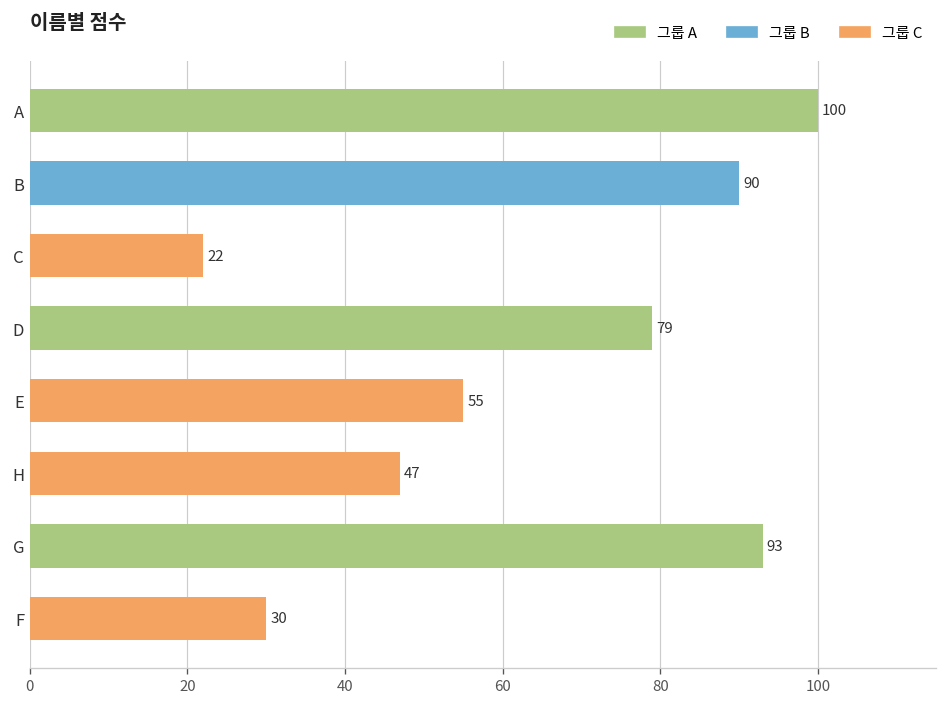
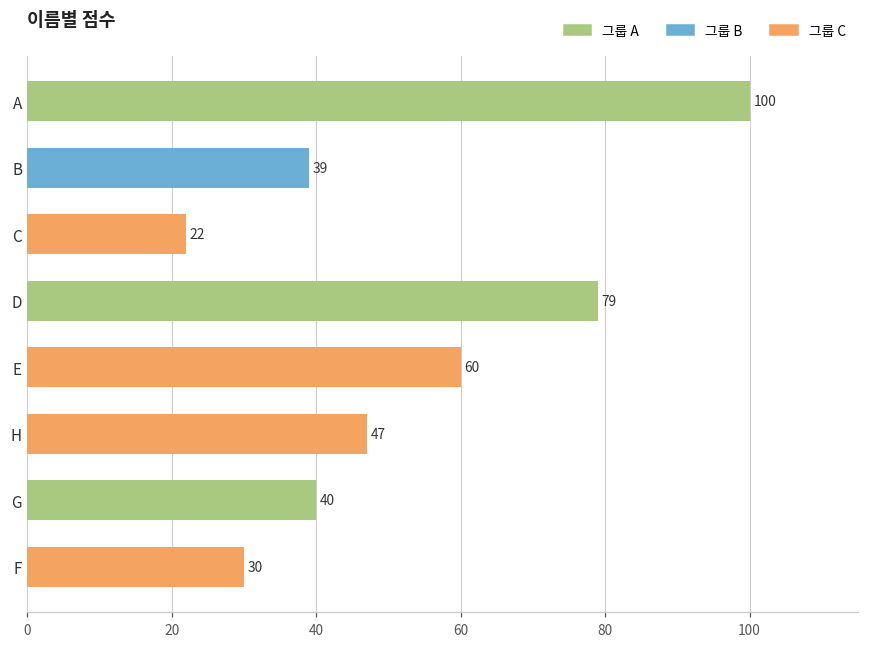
B: 90 -> 39
E: 55 -> 60
G: 93 -> 40
